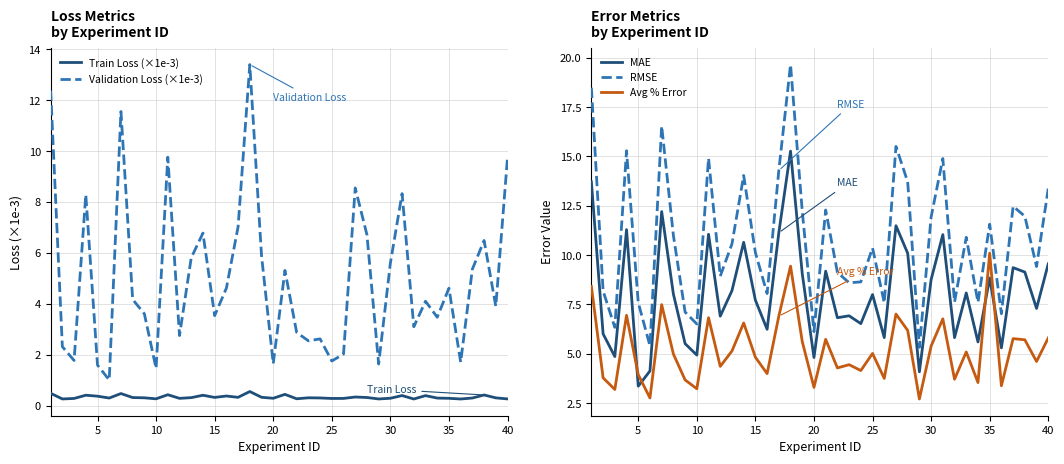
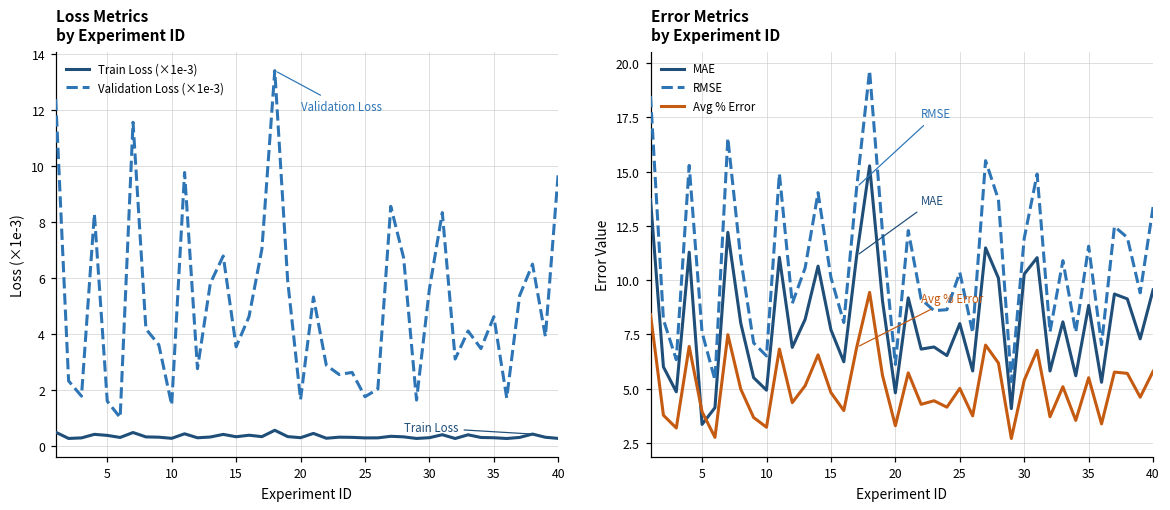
Error Metrics by Experiment ID, MAE, 30: 8.8 -> 10.3
Error Metrics by Experiment ID, Avg % Error, 35: 10.1 -> 5.5
